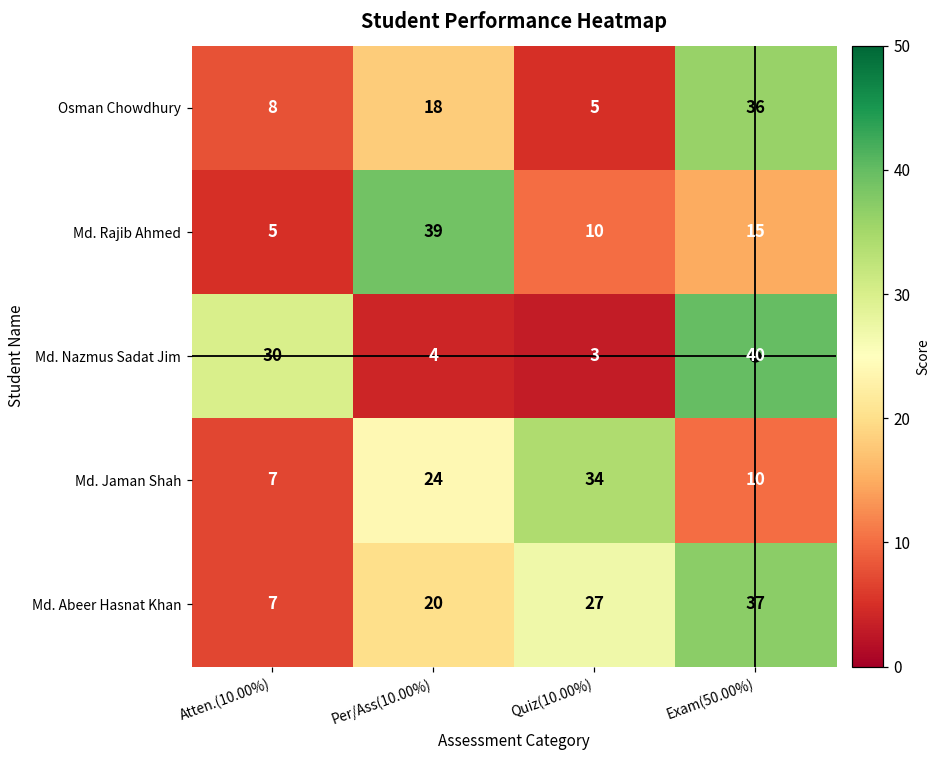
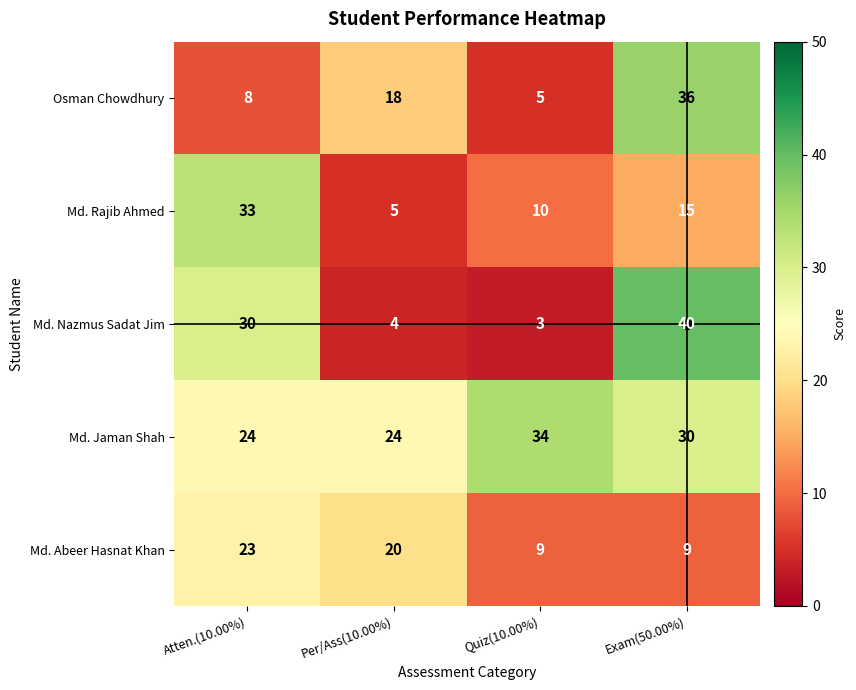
Md. Rajib Ahmed, Atten.(10.00%): 5 -> 33
Md. Rajib Ahmed, Per/Ass(10.00%): 39 -> 5
Md. Jaman Shah, Atten.(10.00%): 7 -> 24
Md. Jaman Shah, Exam(50.00%): 10 -> 30
Md. Abeer Hasnat Khan, Atten.(10.00%): 7 -> 23
Md. Abeer Hasnat Khan, Quiz(10.00%): 27 -> 9
Md. Abeer Hasnat Khan, Exam(50.00%): 37 -> 9
